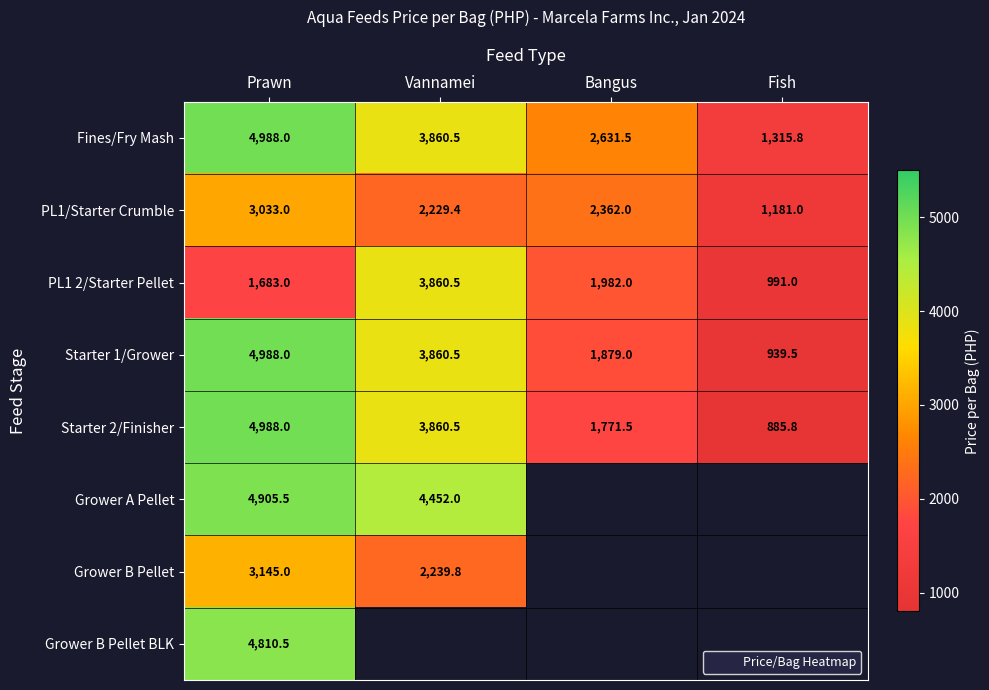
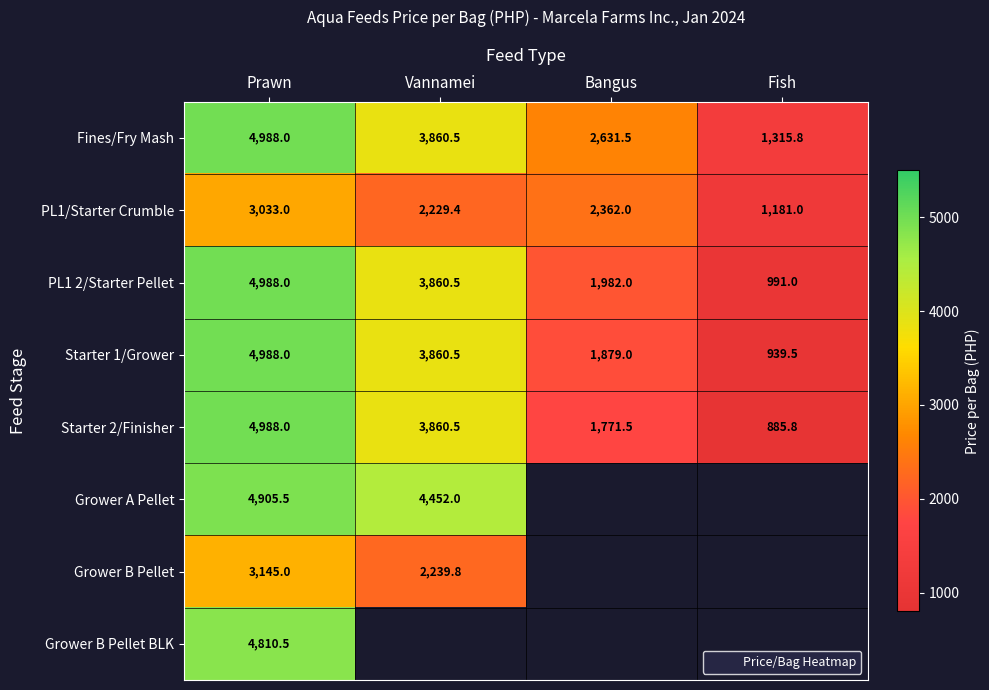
PL1 2/Starter Pellet, Prawn: 1,683.0 -> 4,988.0
